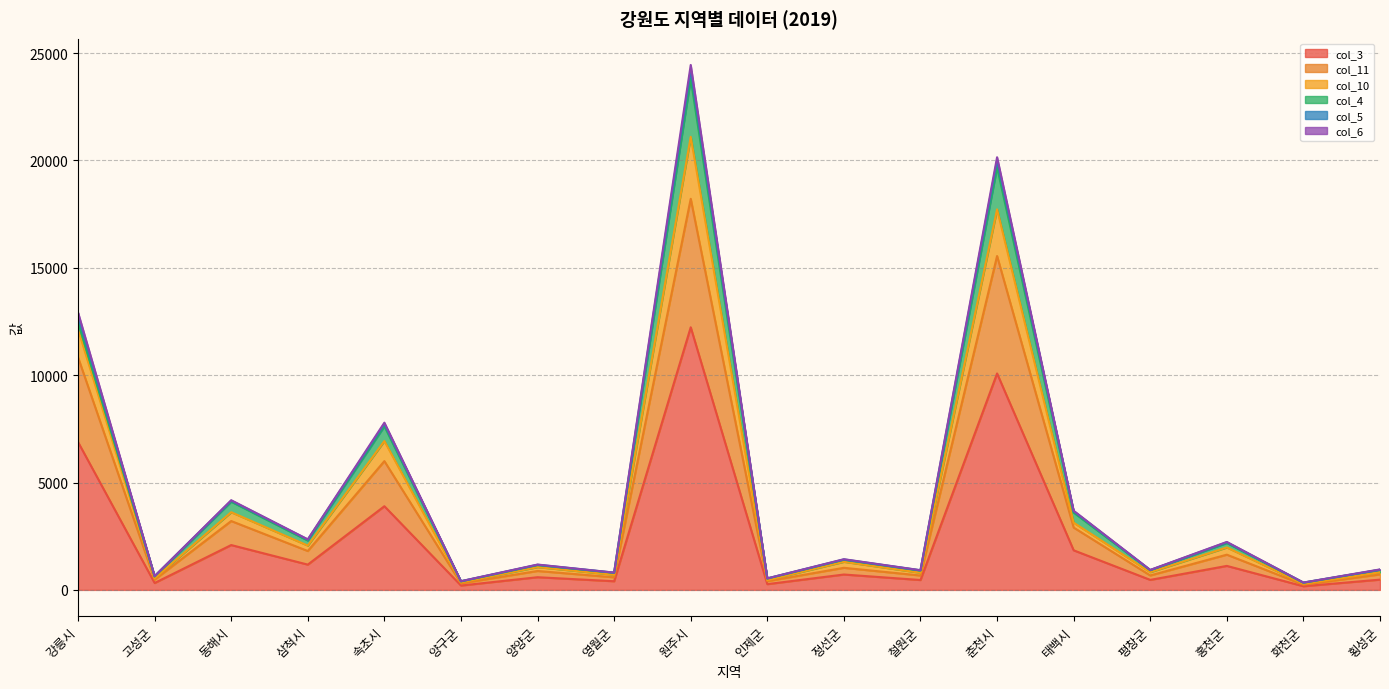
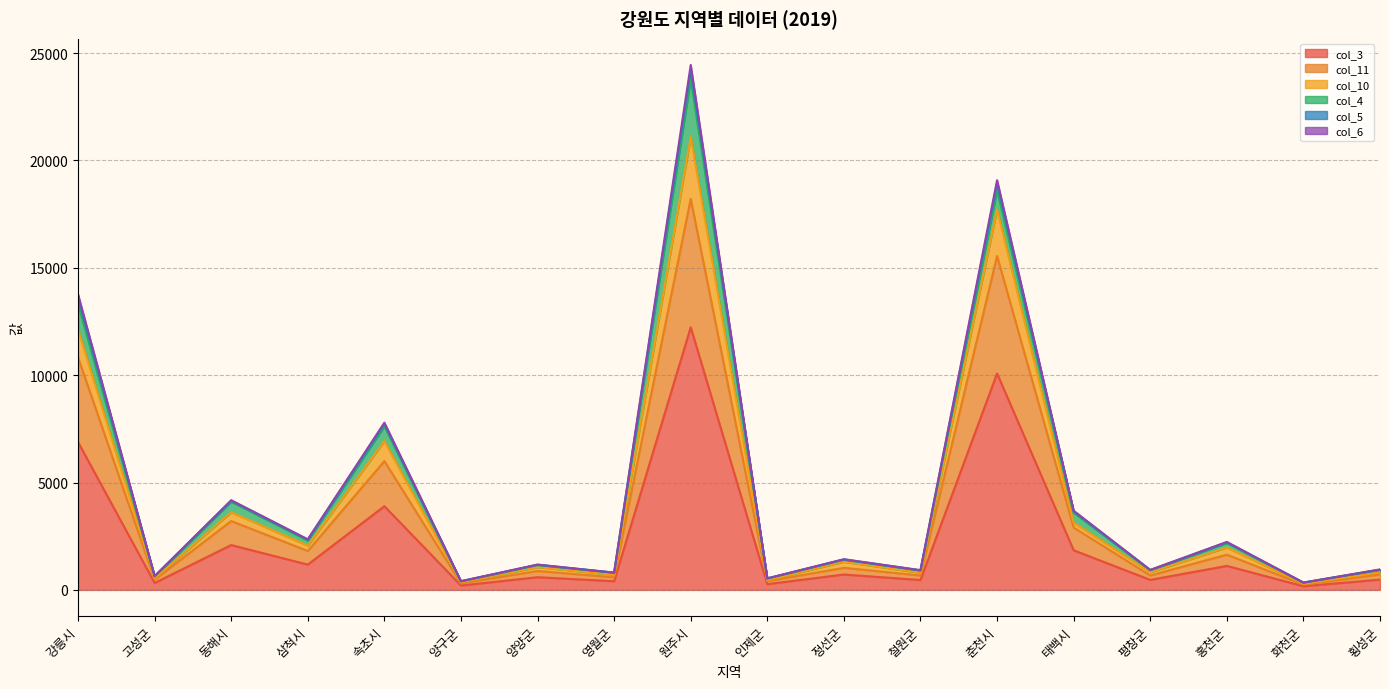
col_4, 강릉시: 300 -> 1200
col_4, 춘천시: 2000 -> 900
